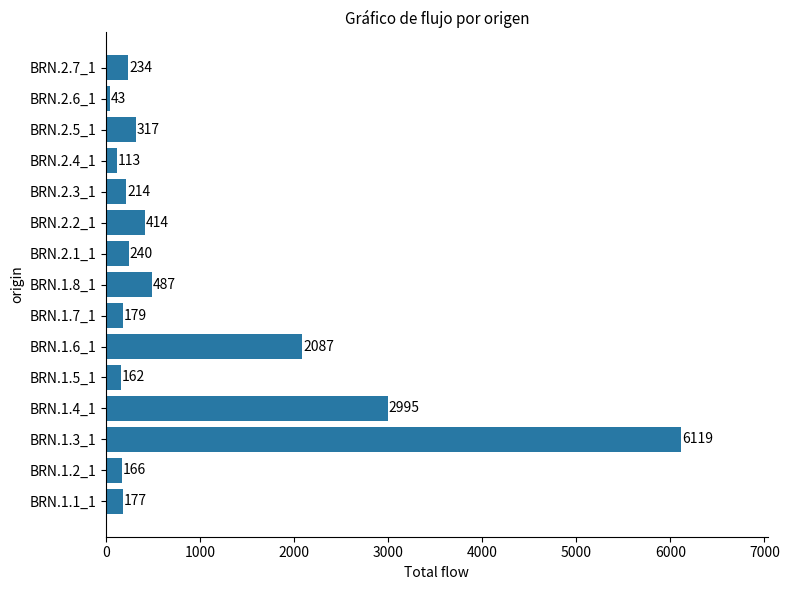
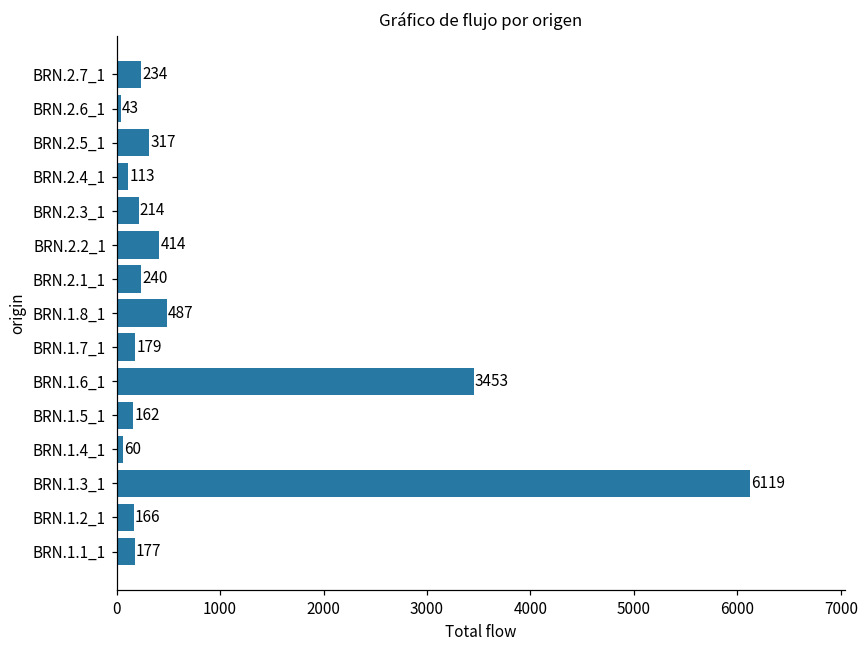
BRN.1.6_1: 2087 -> 3453
BRN.1.4_1: 2995 -> 60
